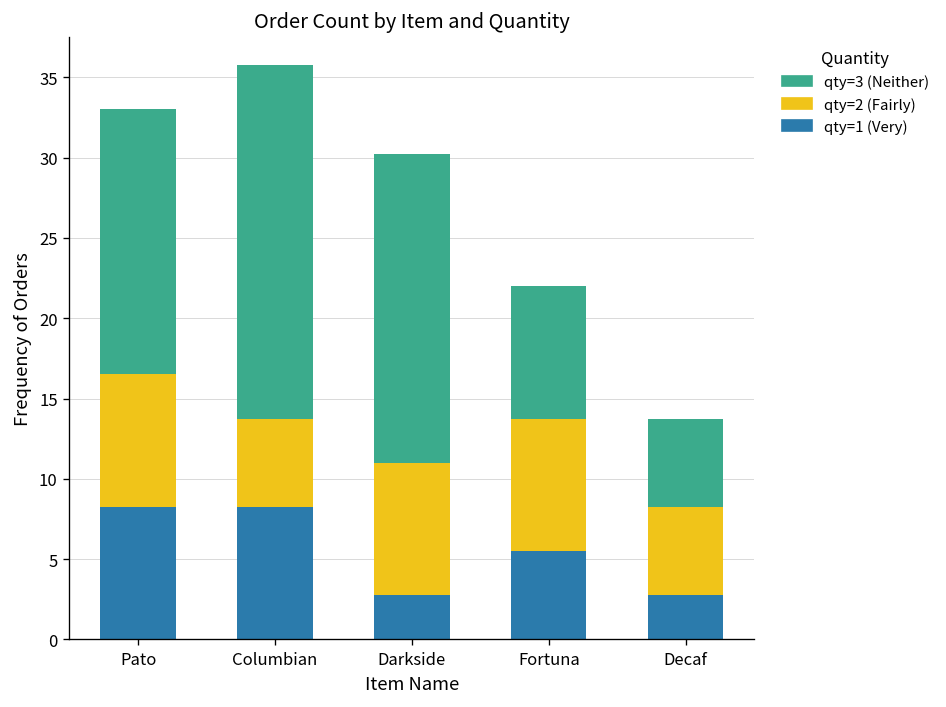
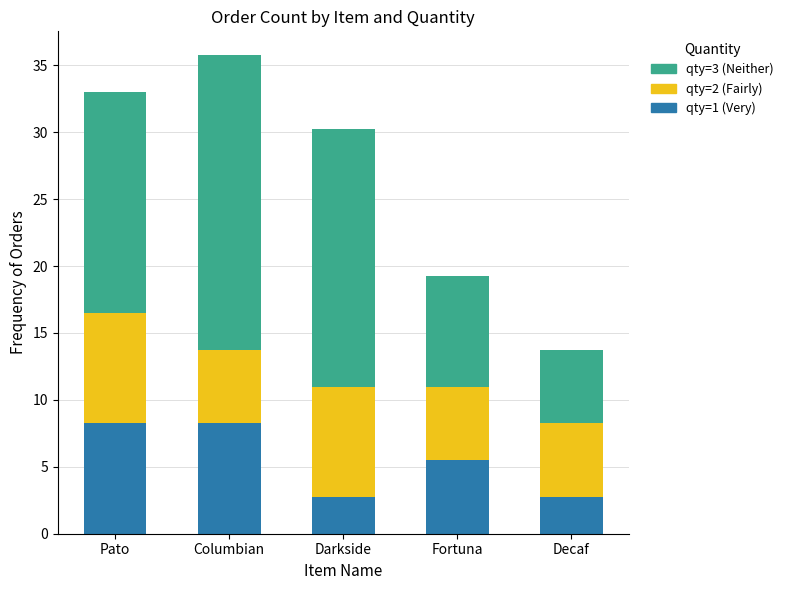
qty=2 (Fairly), Fortuna: 8.3 -> 5.5
